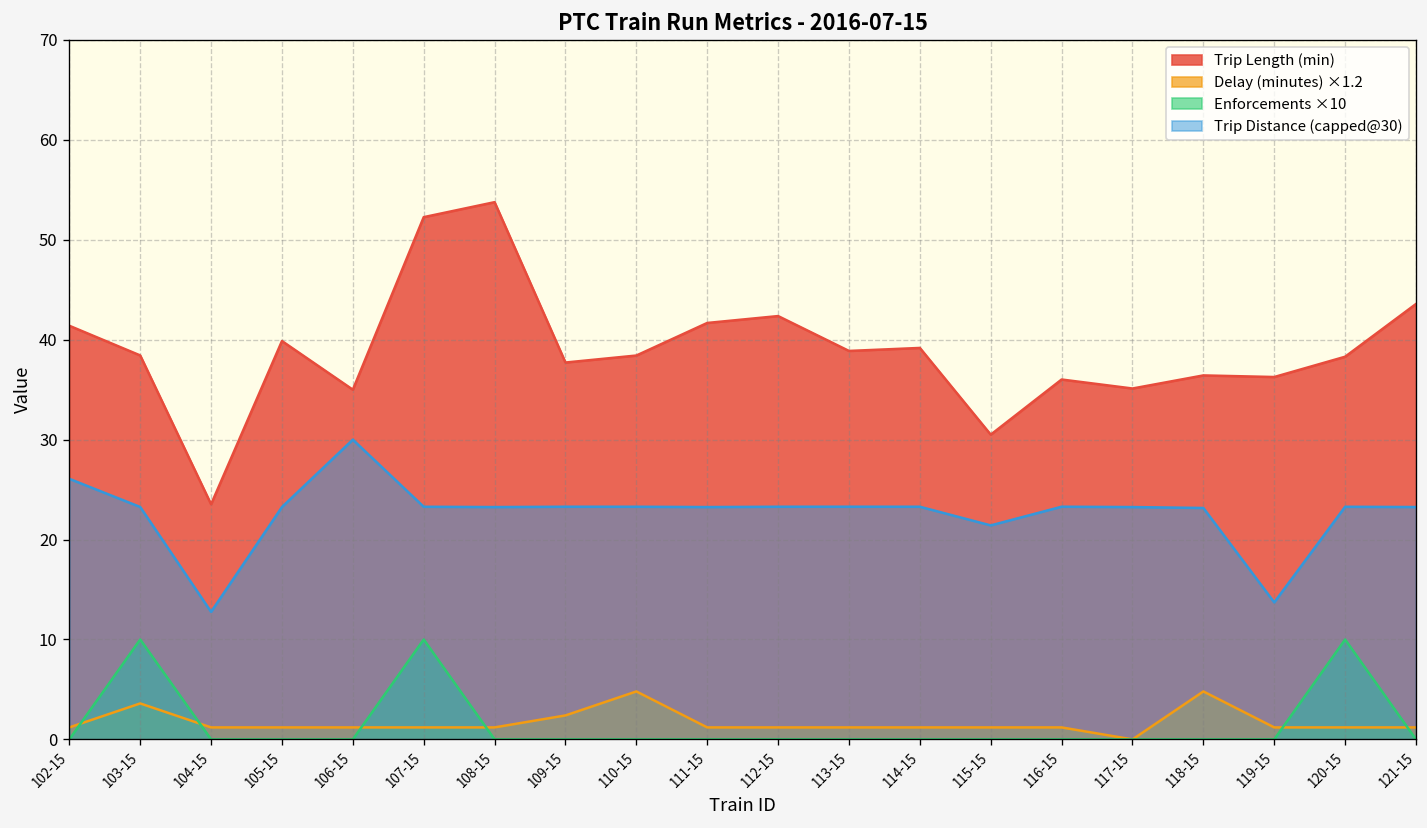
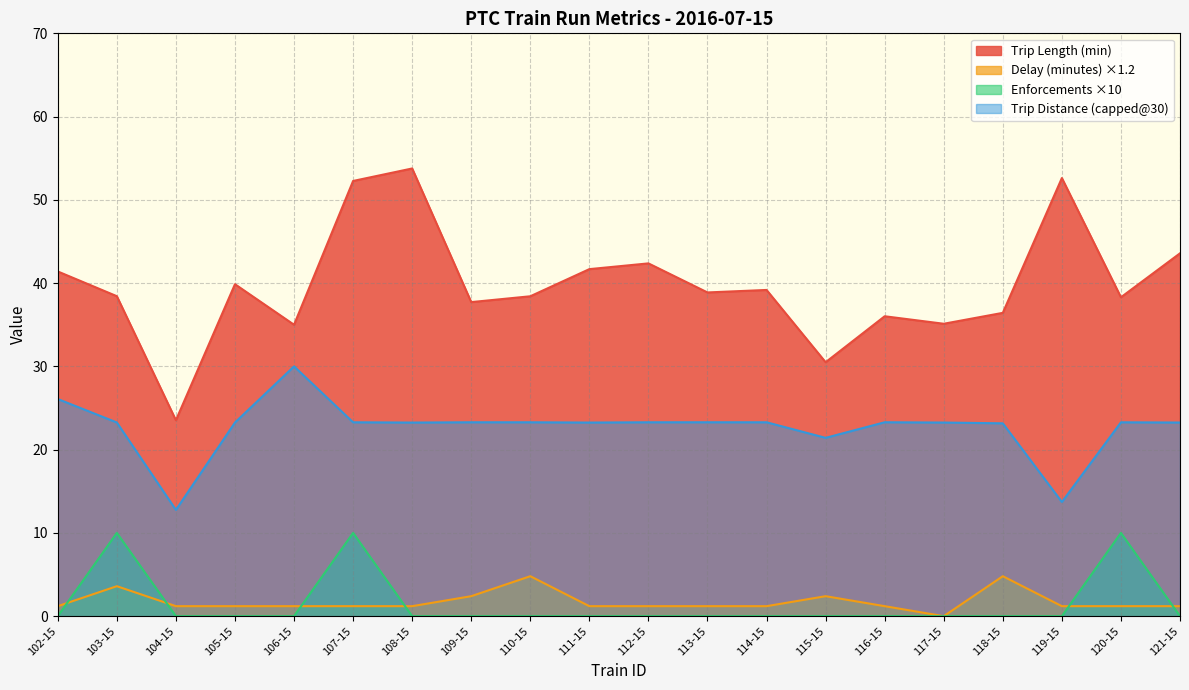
Delay (minutes) ×1.2, 115-15: 1 -> 2
Trip Length (min), 119-15: 36 -> 53
